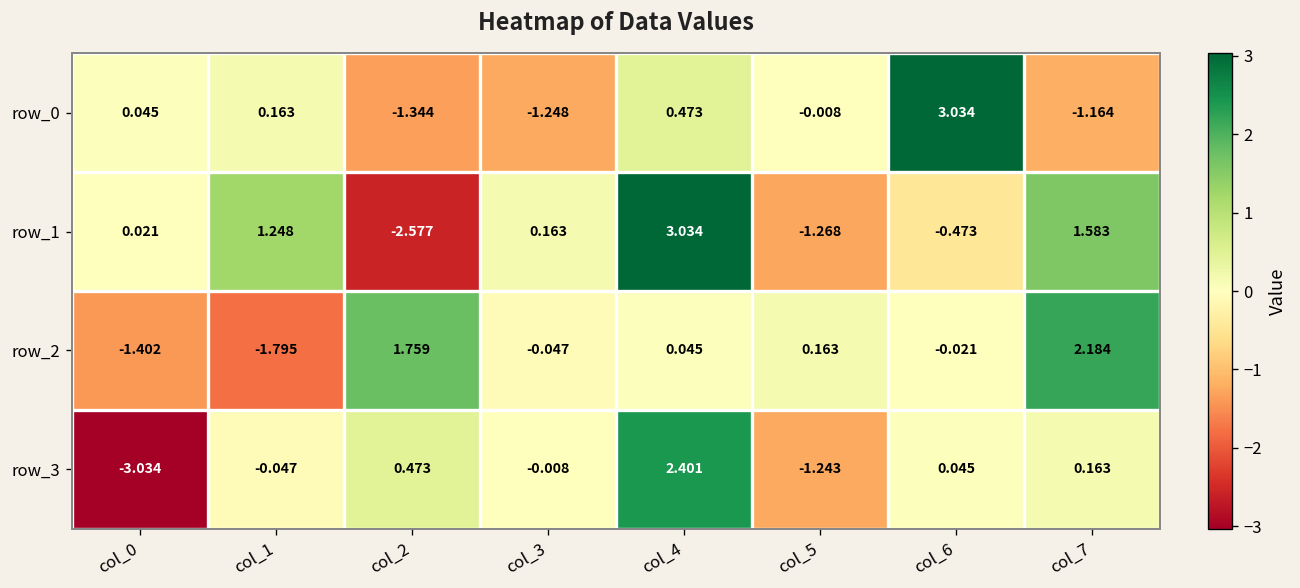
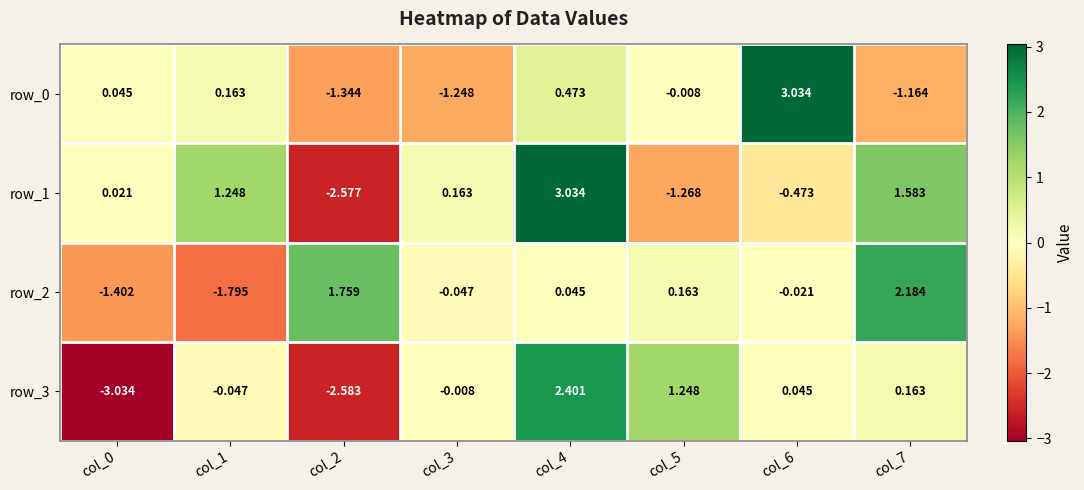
row_3, col_2: 0.473 -> -2.583
row_3, col_5: -1.243 -> 1.248
